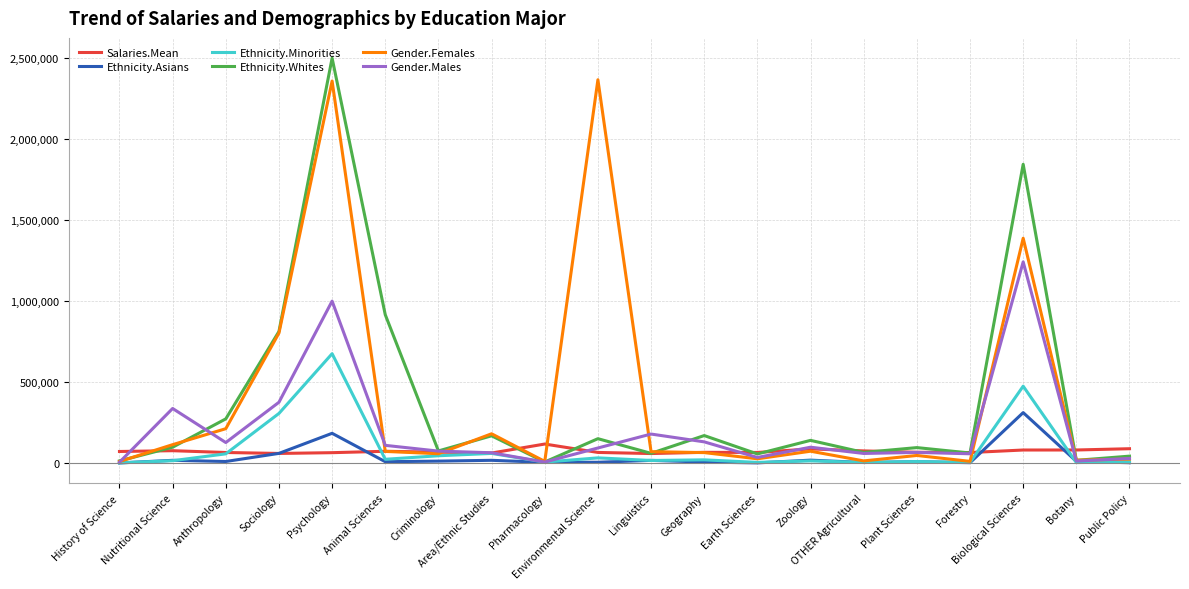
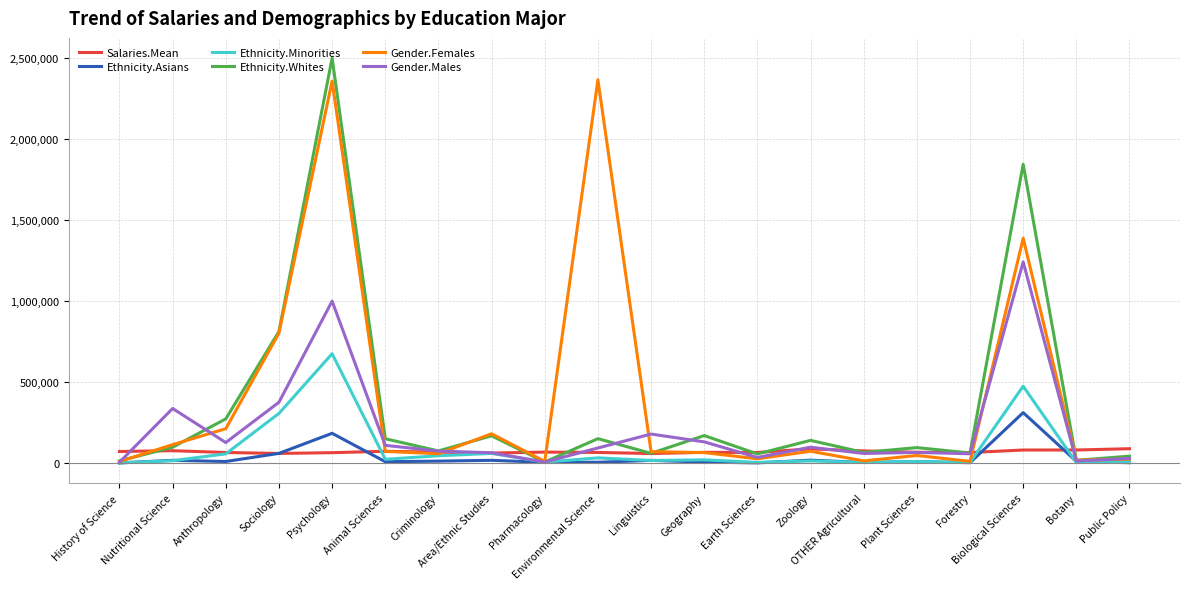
Ethnicity.Whites, Animal Sciences: 910,000 -> 150,000
Salaries.Mean, Pharmacology: 120,000 -> 70,000
